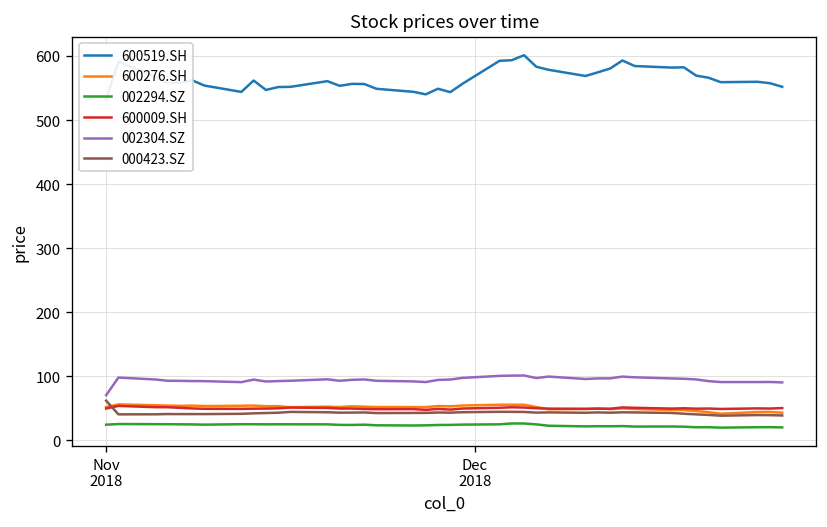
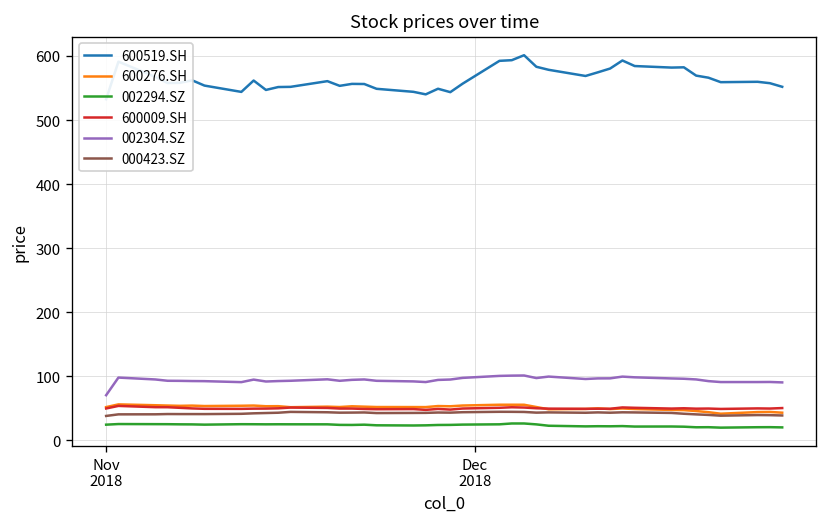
000423.SZ, Nov 2018: 60 -> 40
